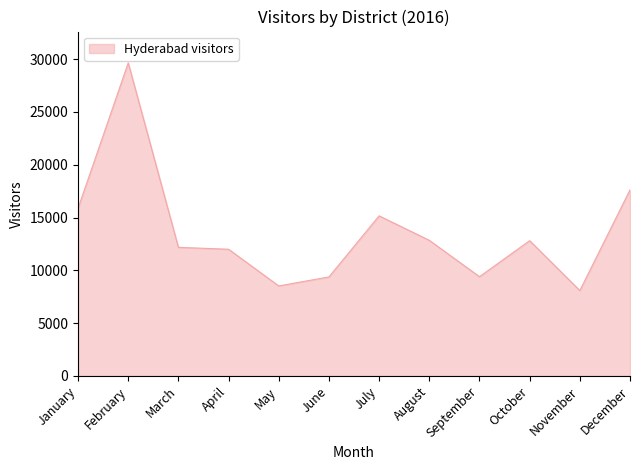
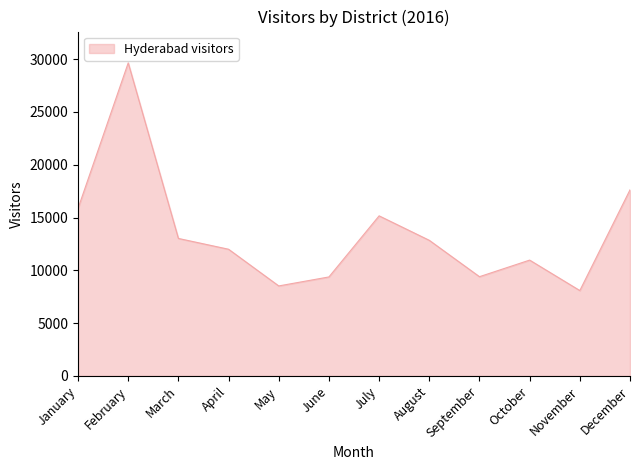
March: 12200 -> 13000
October: 12800 -> 11000
